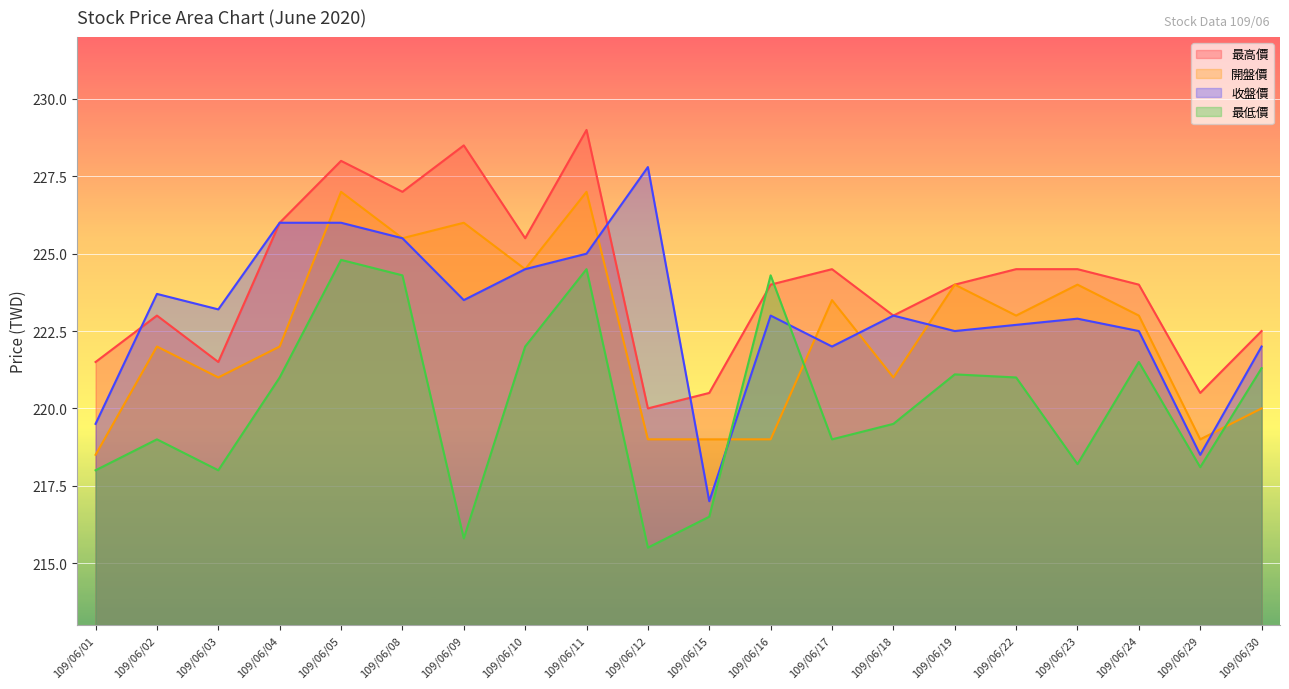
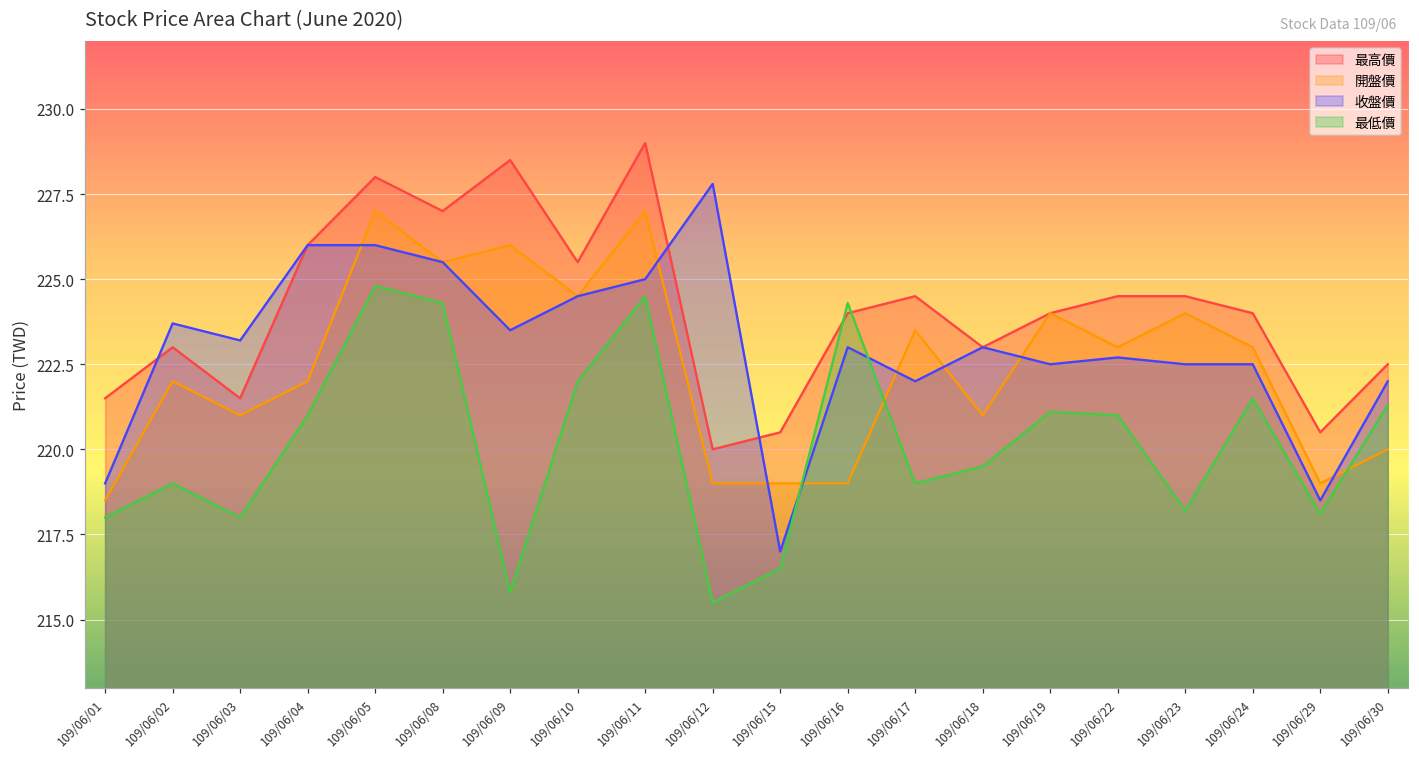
收盤價, 109/06/01: 219.5 -> 219.0
收盤價, 109/06/23: 222.9 -> 222.5
